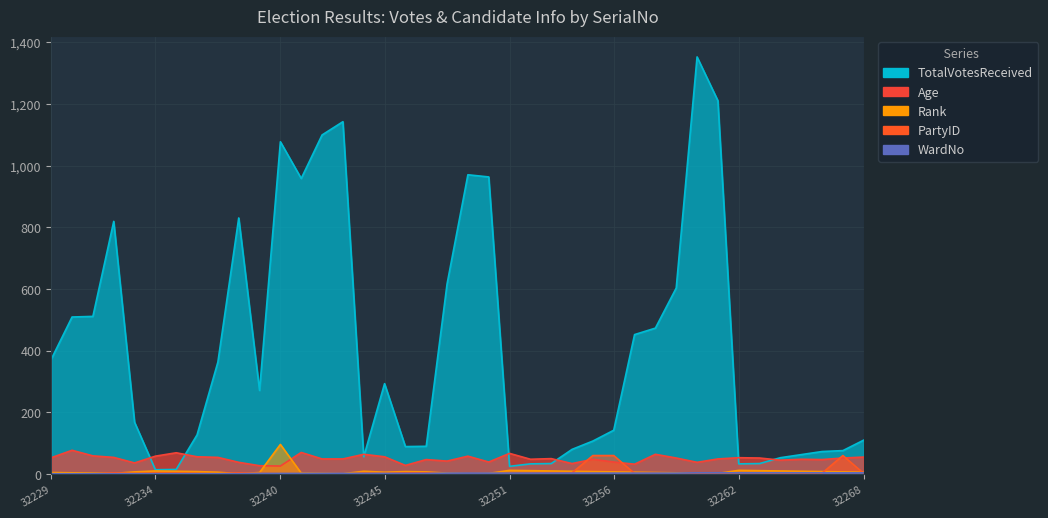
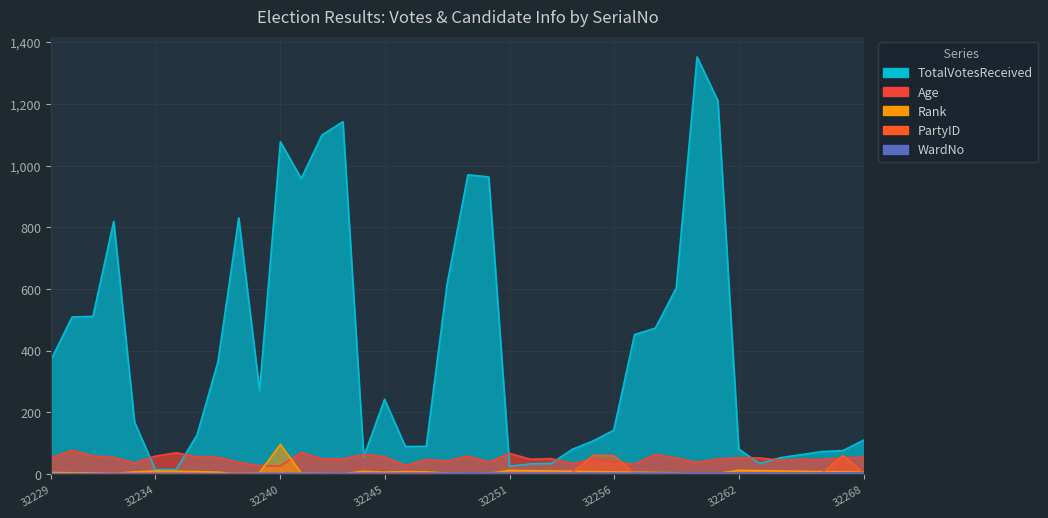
TotalVotesReceived, 32245: 290 -> 240
TotalVotesReceived, 32262: 30 -> 80
